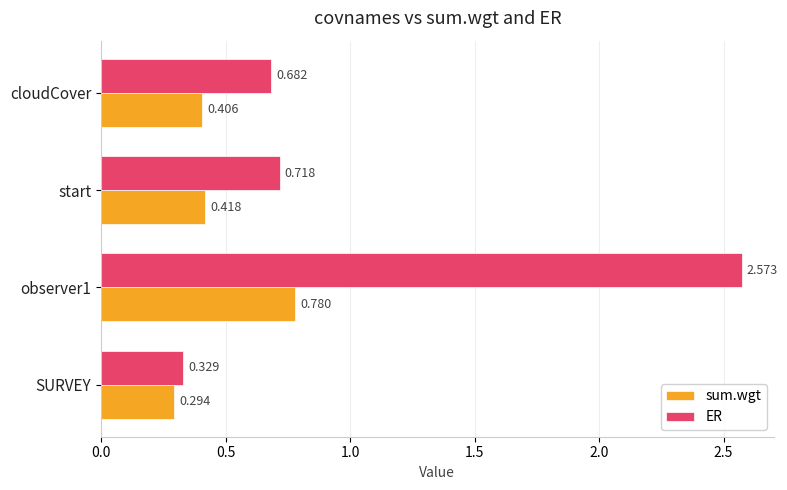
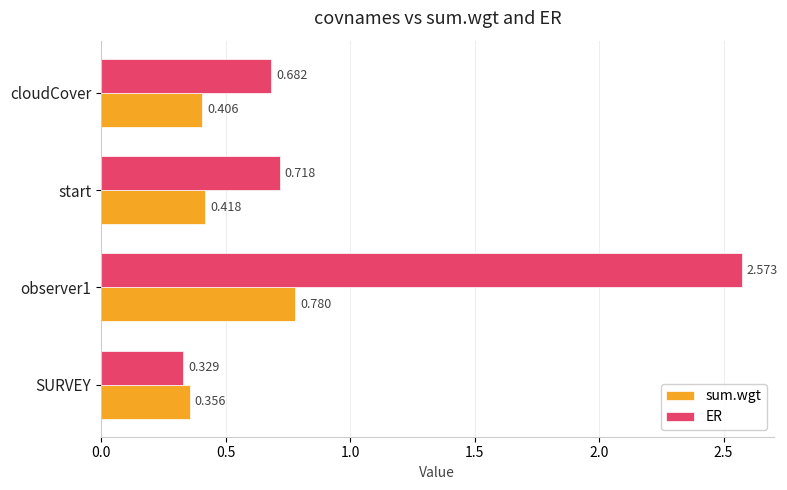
sum.wgt, SURVEY: 0.294 -> 0.356
